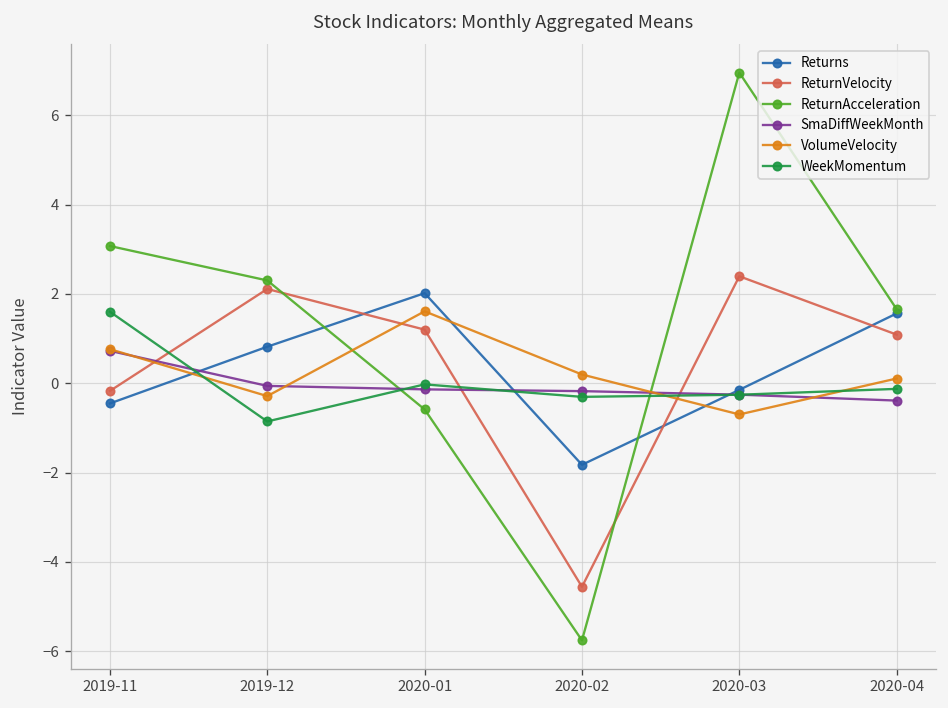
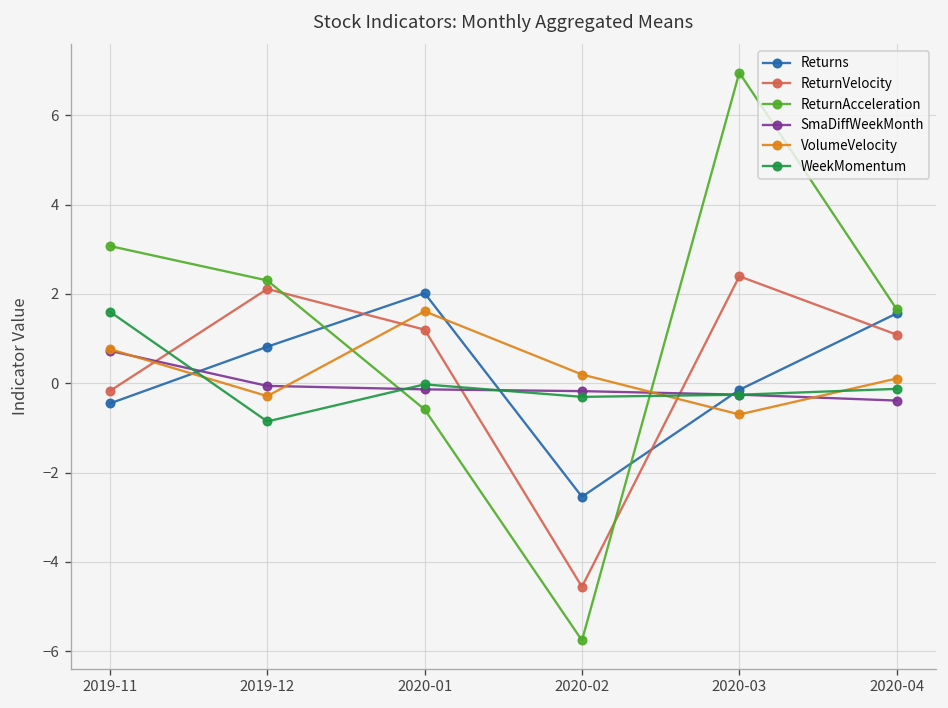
Returns, 2020-02: -1.8 -> -2.5
